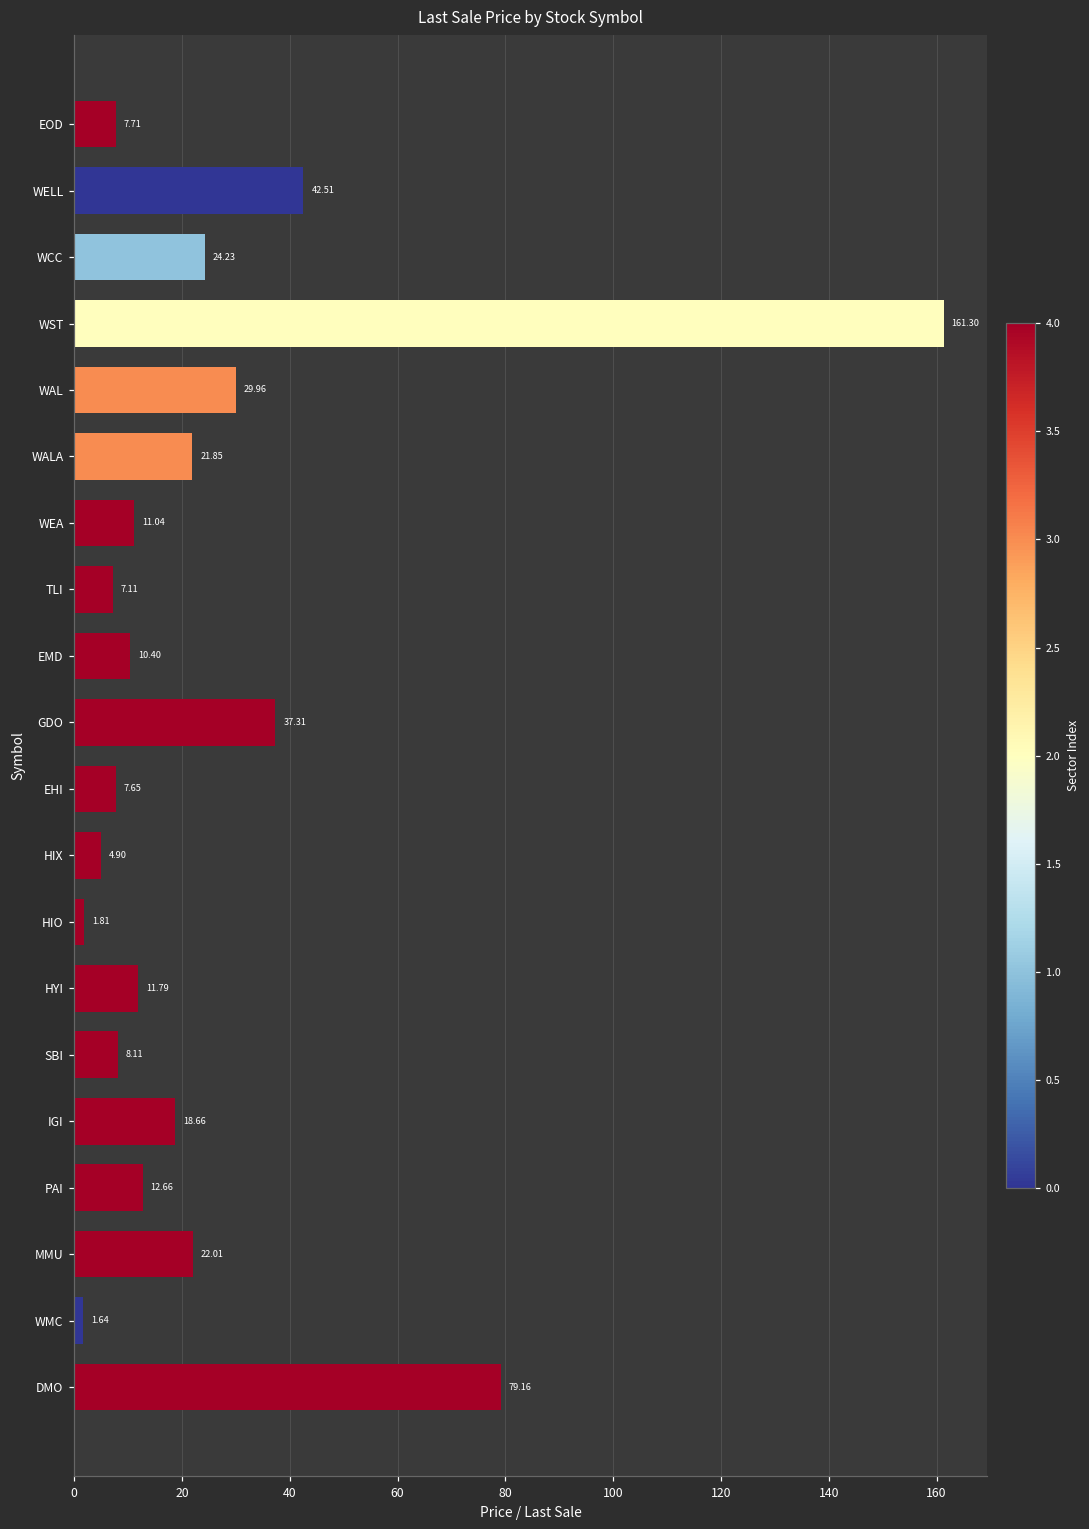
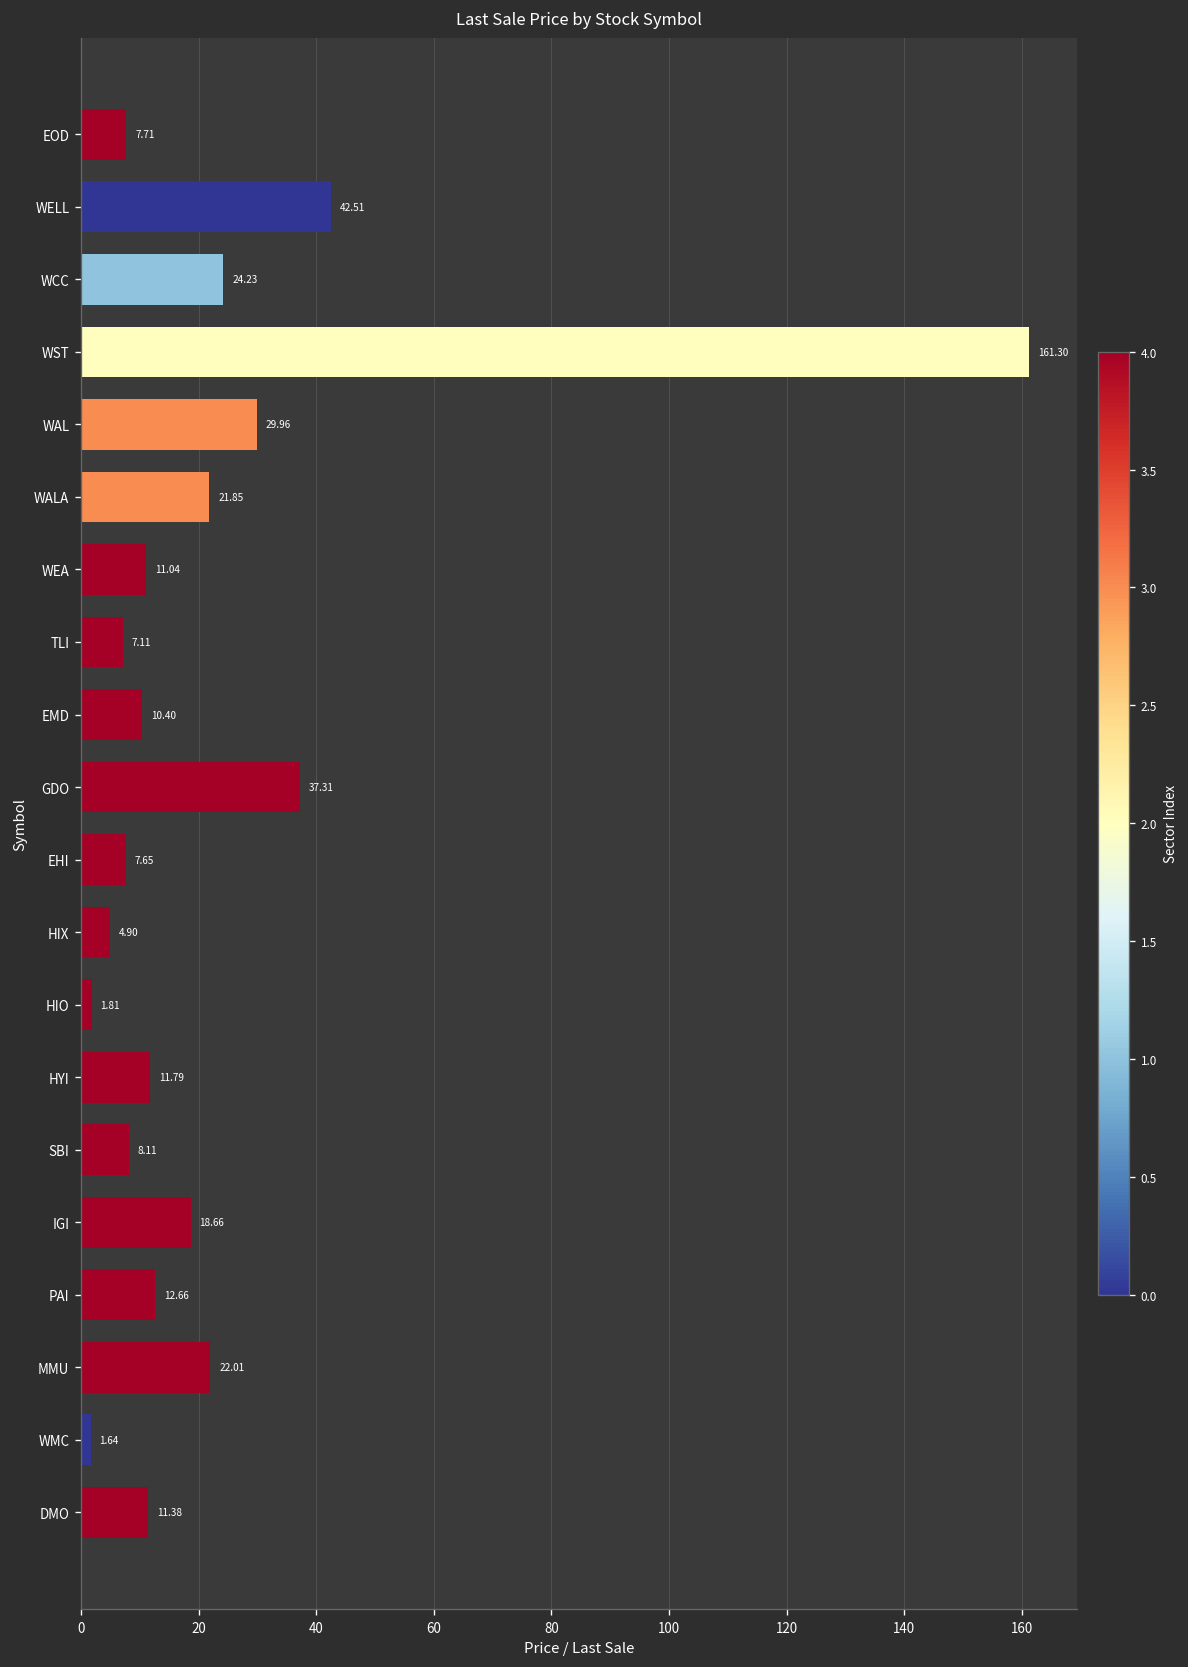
DMO: 79.16 -> 11.38
